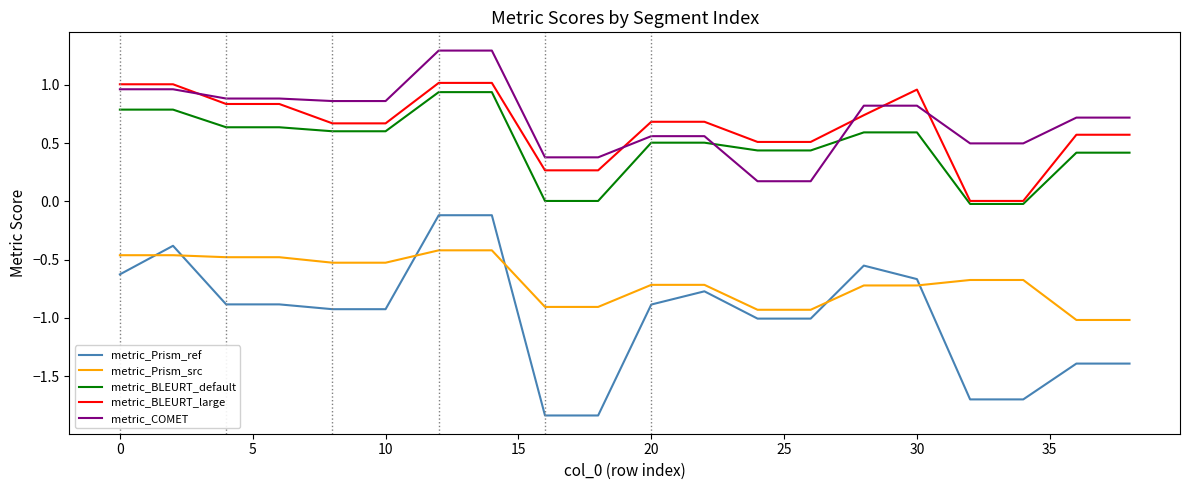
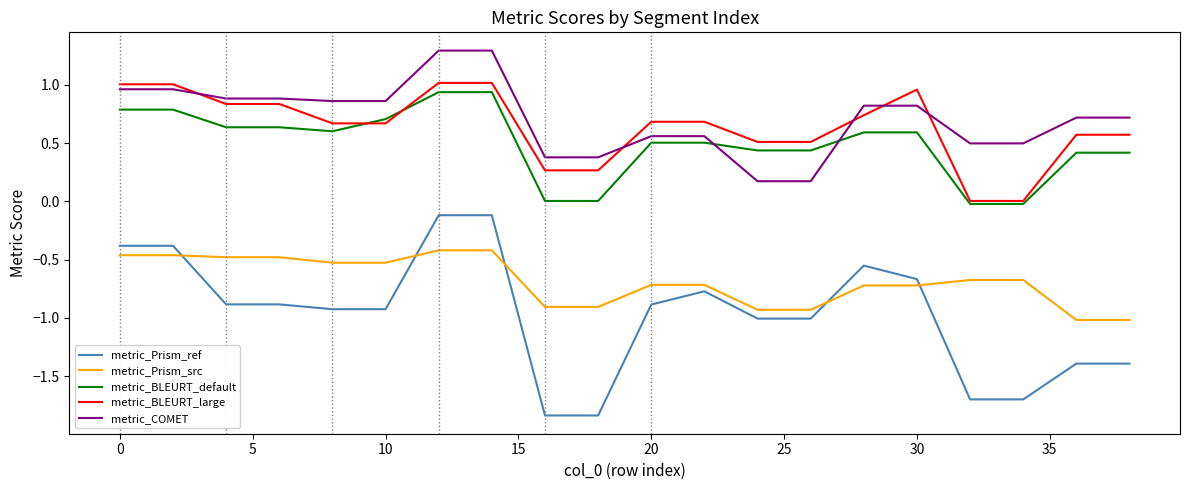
metric_Prism_ref, 0: -0.63 -> -0.38
metric_BLEURT_default, 10: 0.60 -> 0.71
